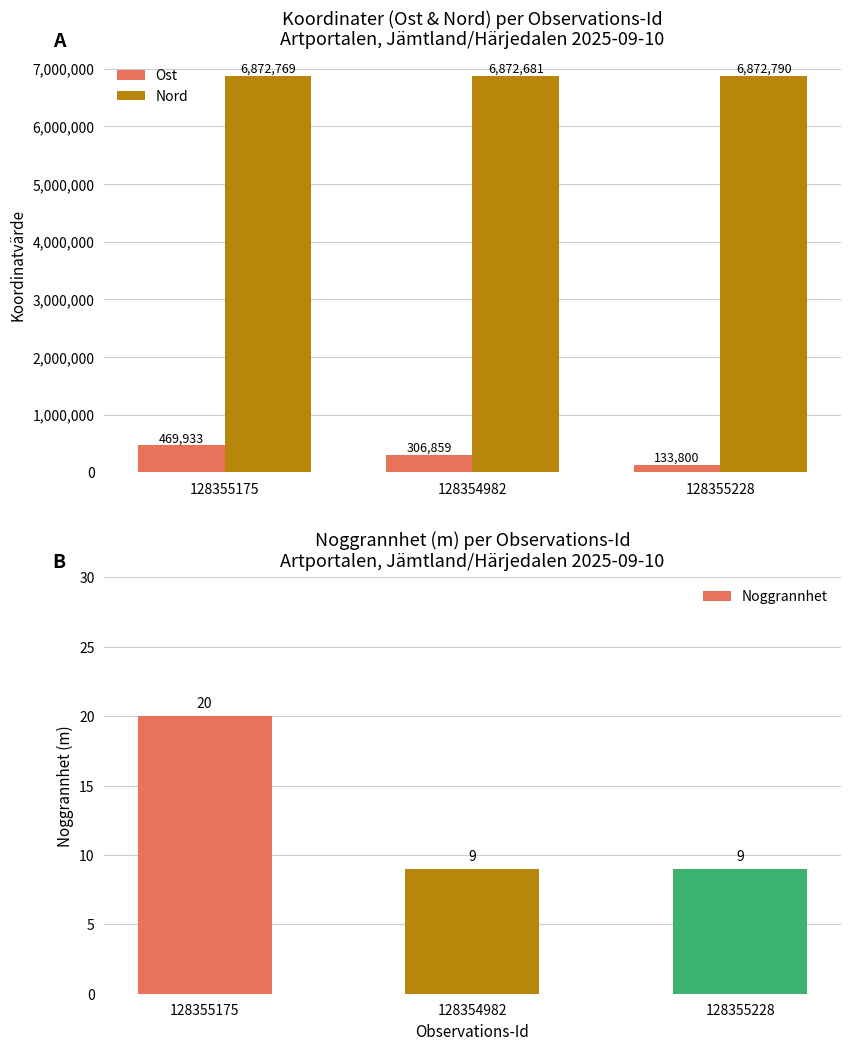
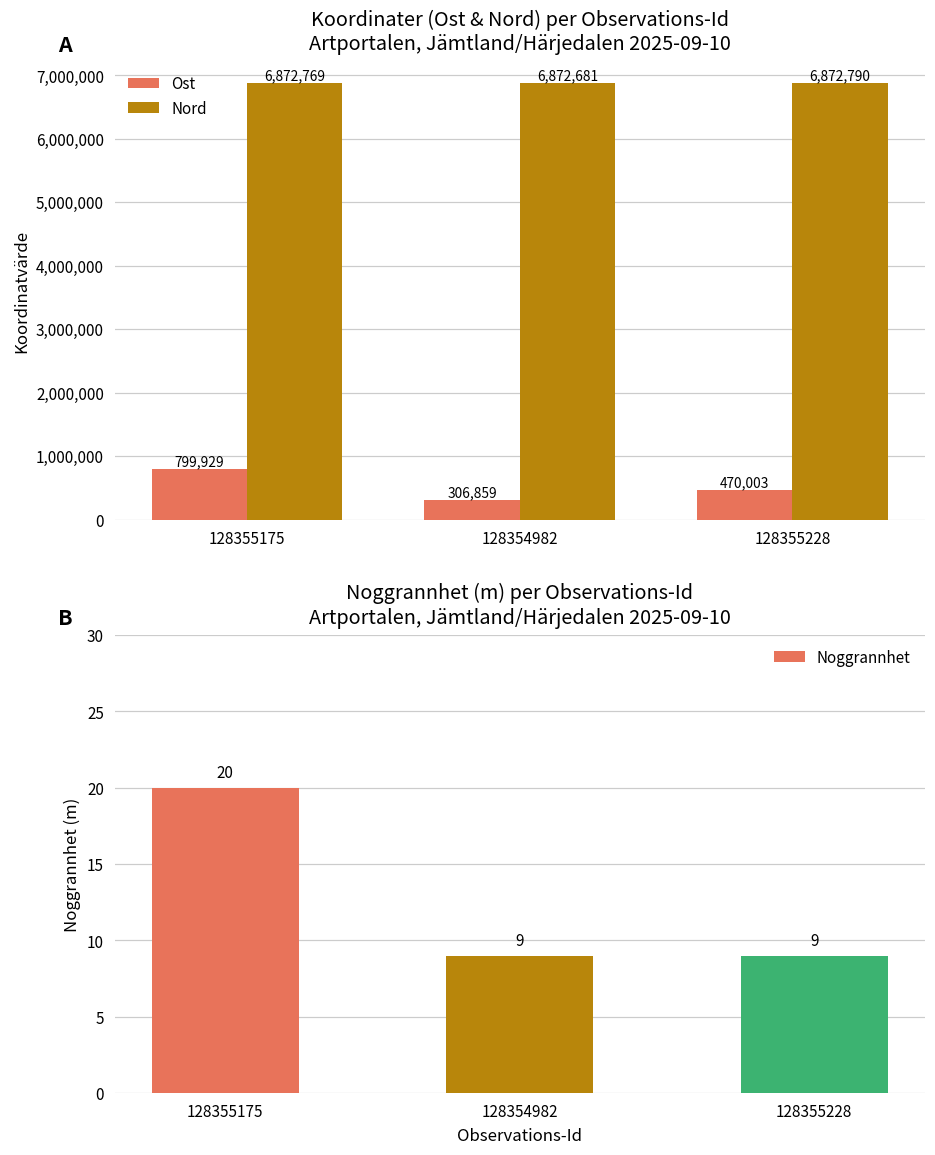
Koordinater (Ost & Nord) per Observations-Id Artportalen, Jämtland/Härjedalen 2025-09-10, Ost, 128355175: 469,933 -> 799,929
Koordinater (Ost & Nord) per Observations-Id Artportalen, Jämtland/Härjedalen 2025-09-10, Ost, 128355228: 133,800 -> 470,003
